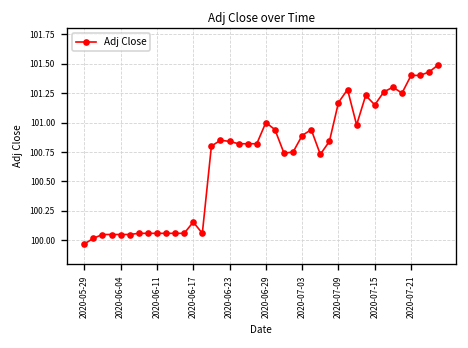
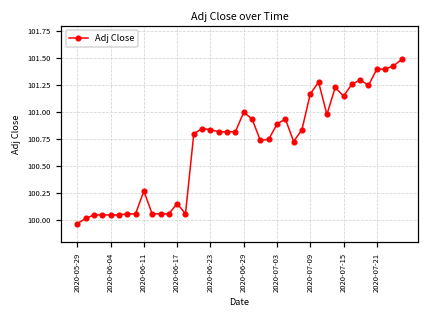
2020-06-11: 100.1 -> 100.3
